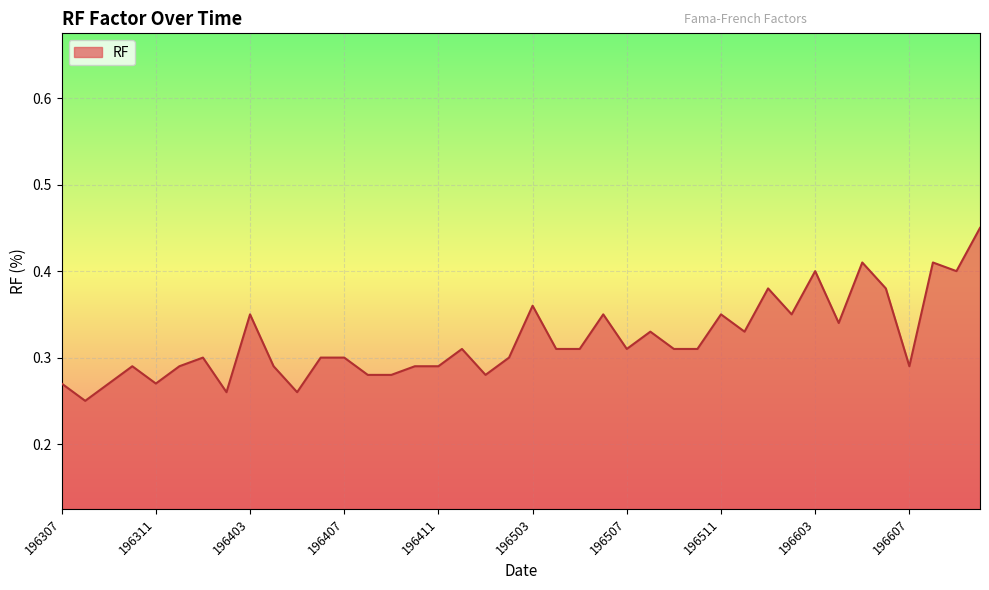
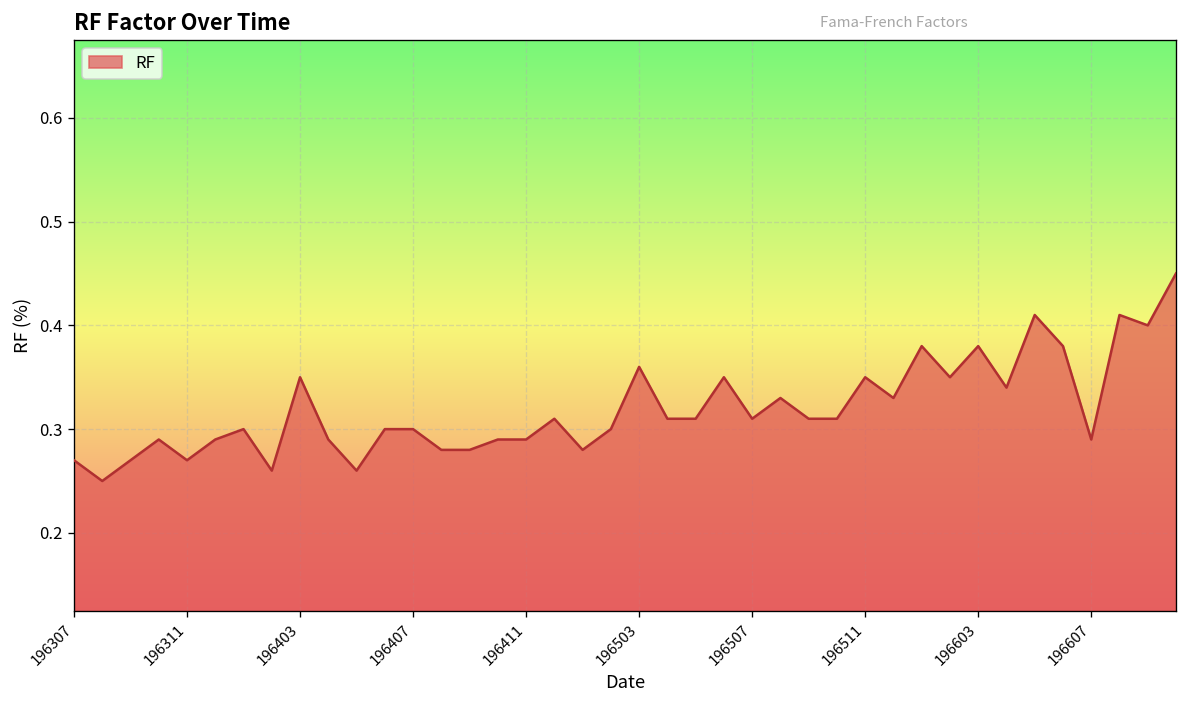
196603: 0.40 -> 0.38
